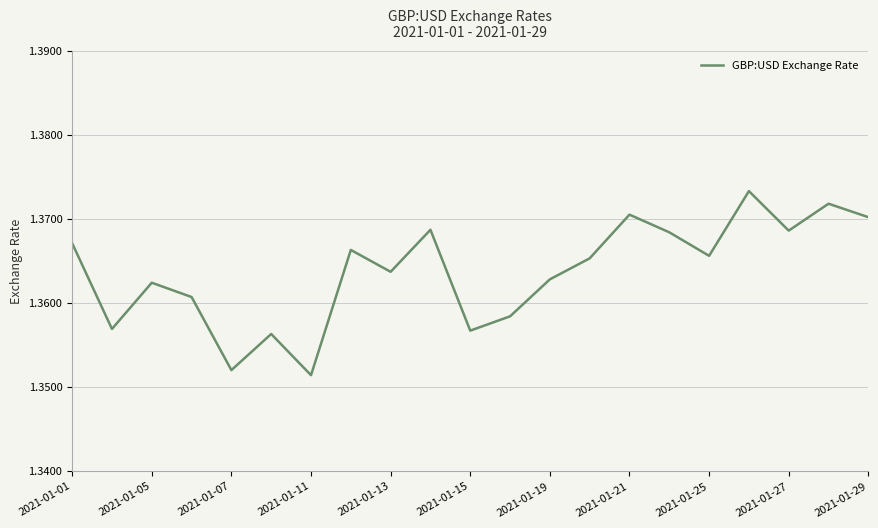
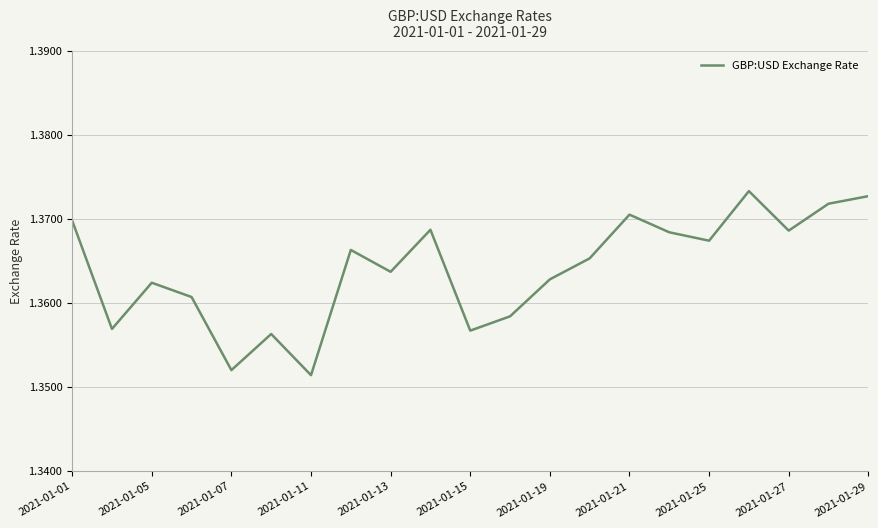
2021-01-01: 1.367 -> 1.370
2021-01-25: 1.366 -> 1.367
2021-01-29: 1.370 -> 1.373
